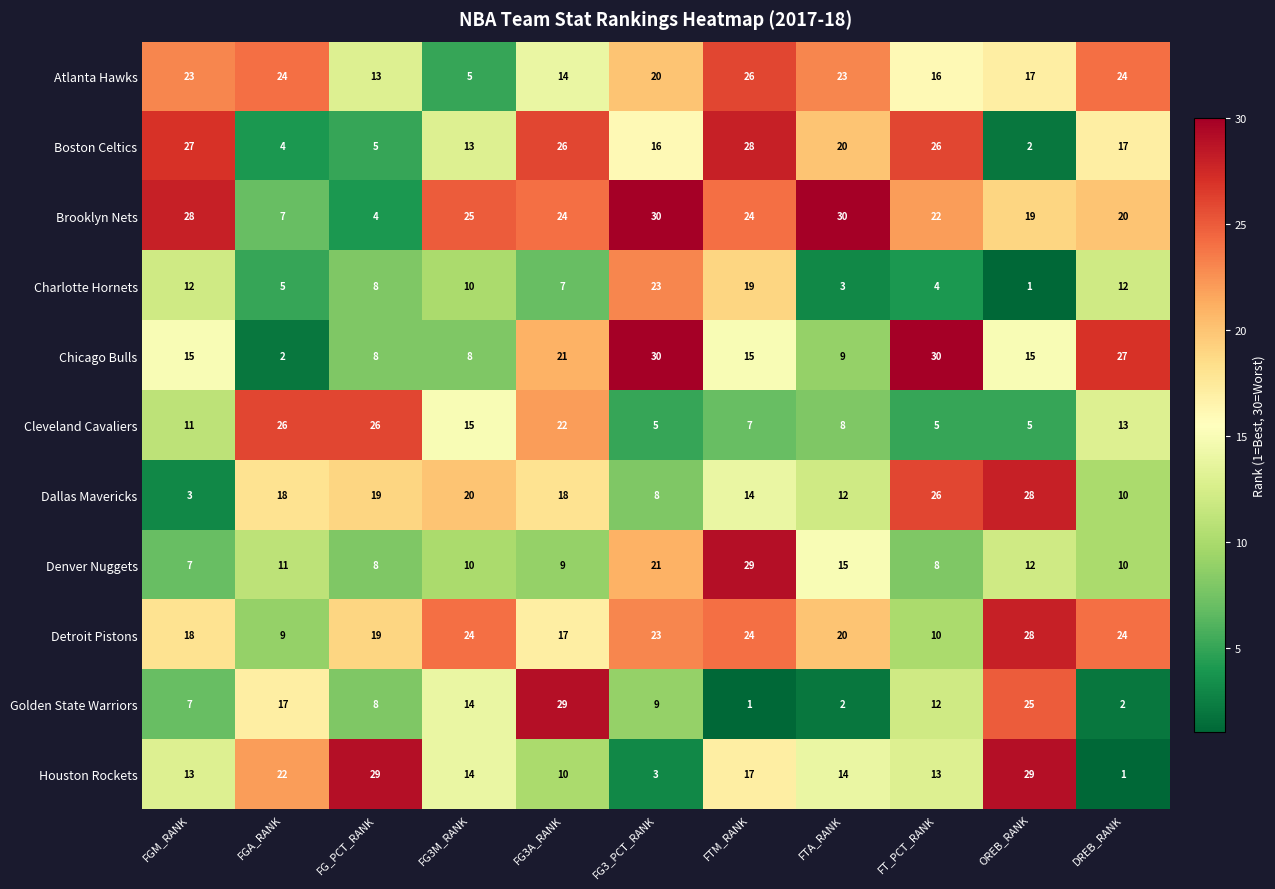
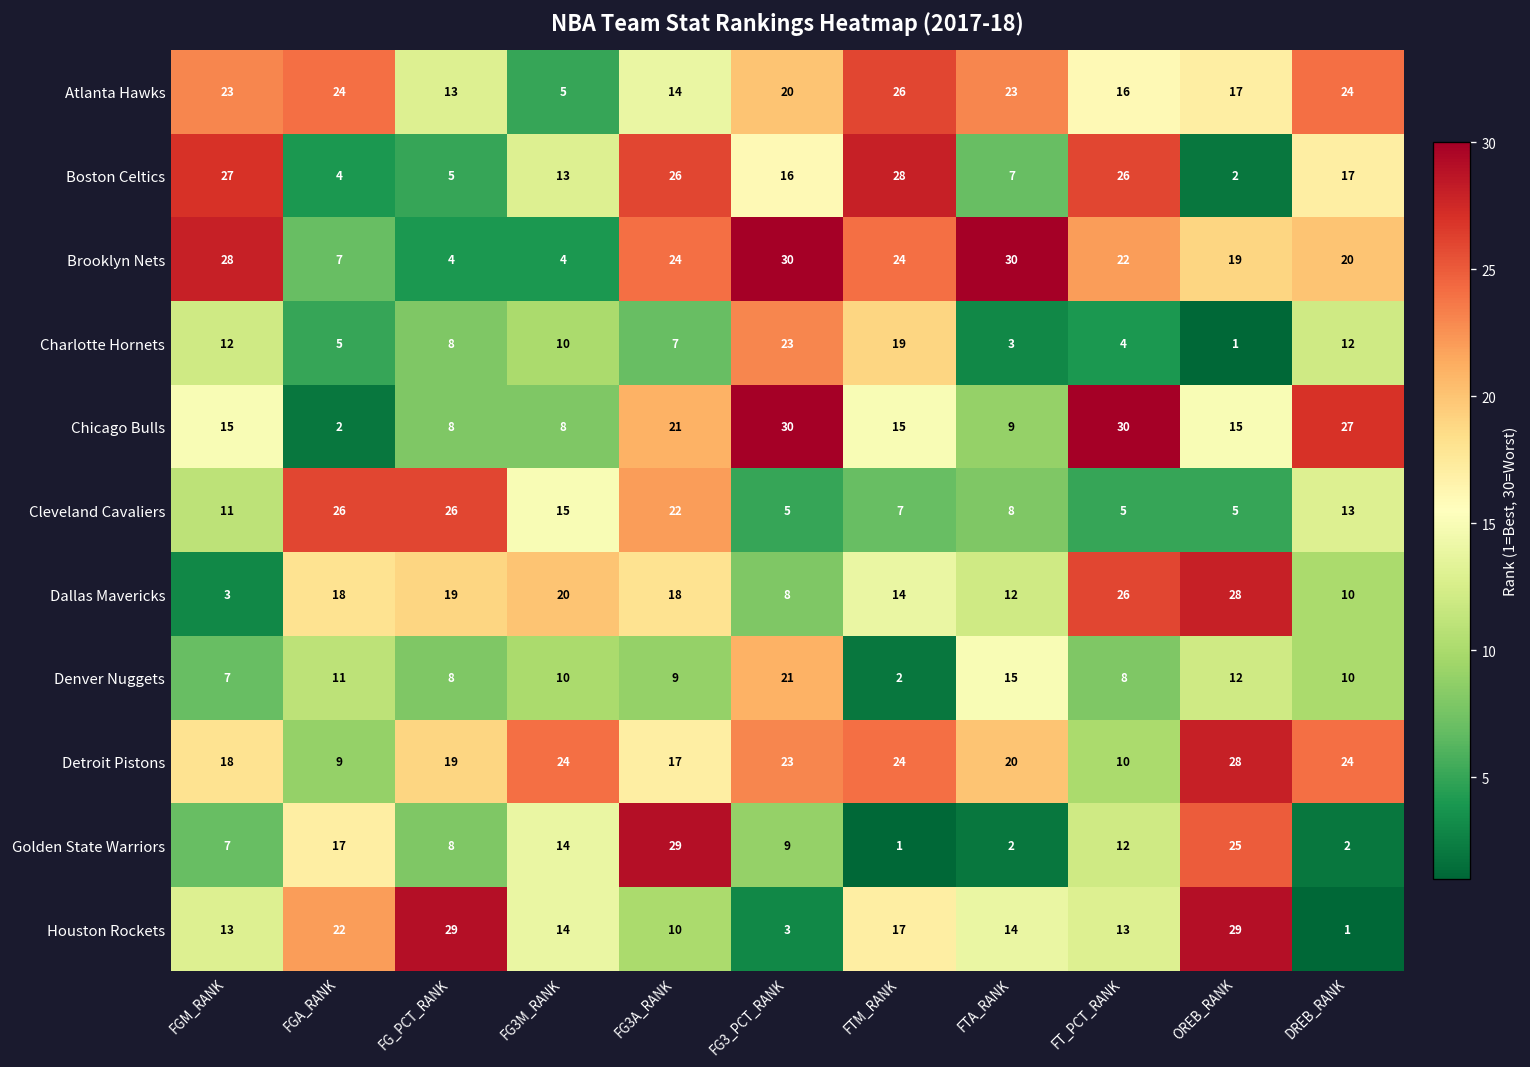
Boston Celtics, FTA_RANK: 20 -> 7
Brooklyn Nets, FG3M_RANK: 25 -> 4
Denver Nuggets, FTM_RANK: 29 -> 2
